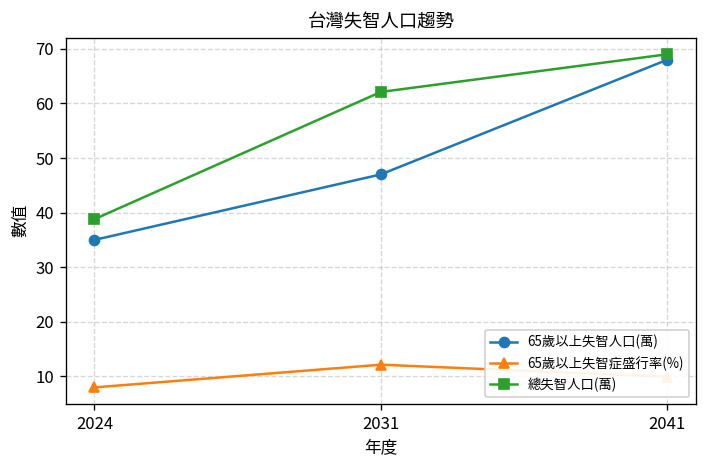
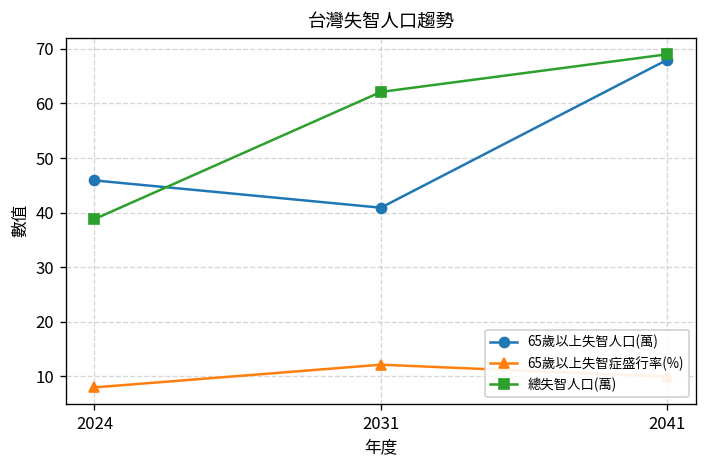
65歲以上失智人口(萬), 2024: 35 -> 46
65歲以上失智人口(萬), 2031: 47 -> 41
